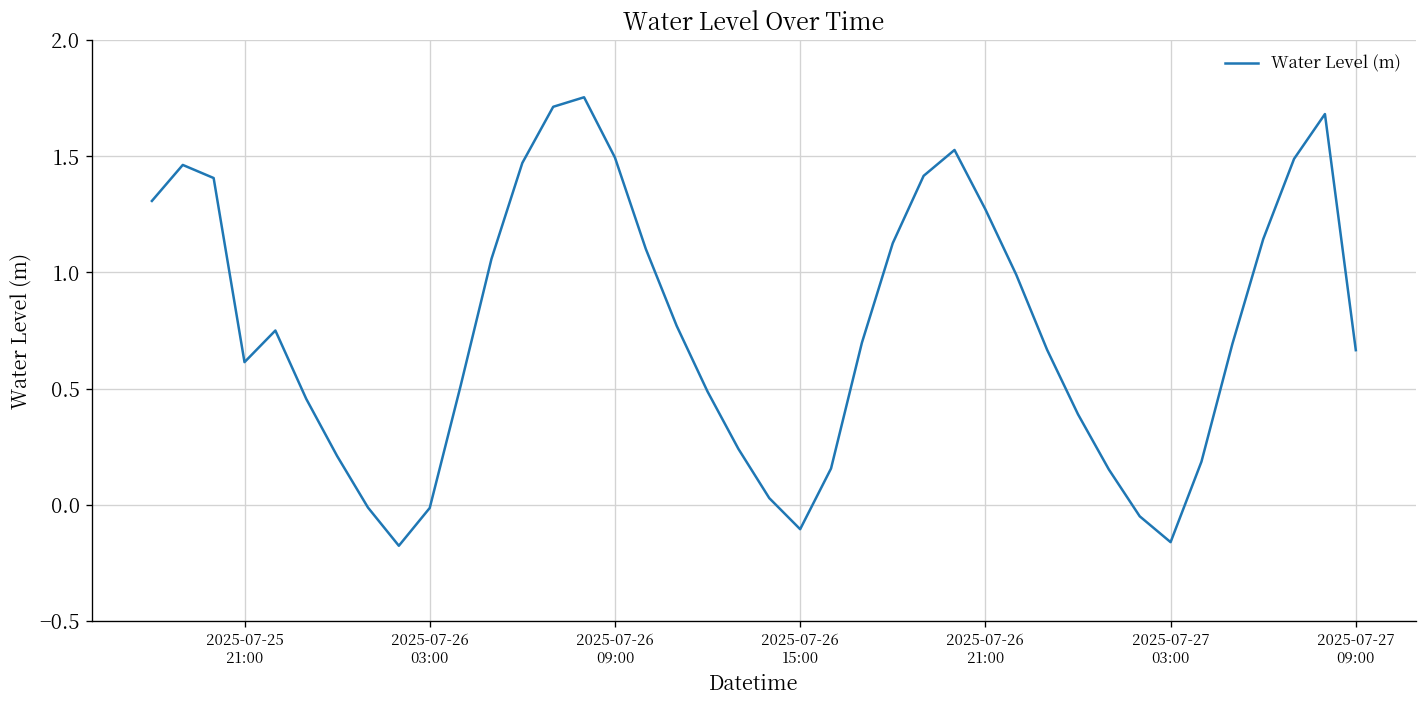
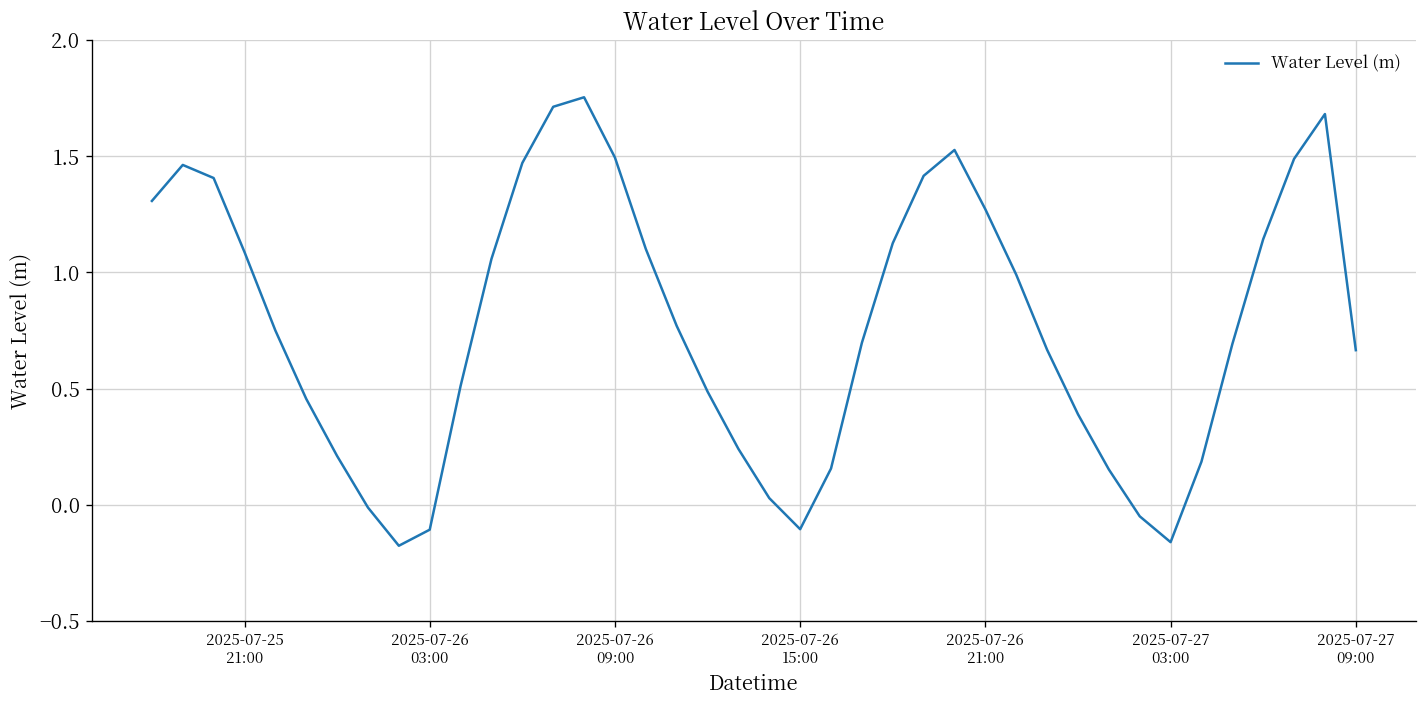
2025-07-25 21:00: 0.61 -> 1.09
2025-07-26 03:00: -0.01 -> -0.11
